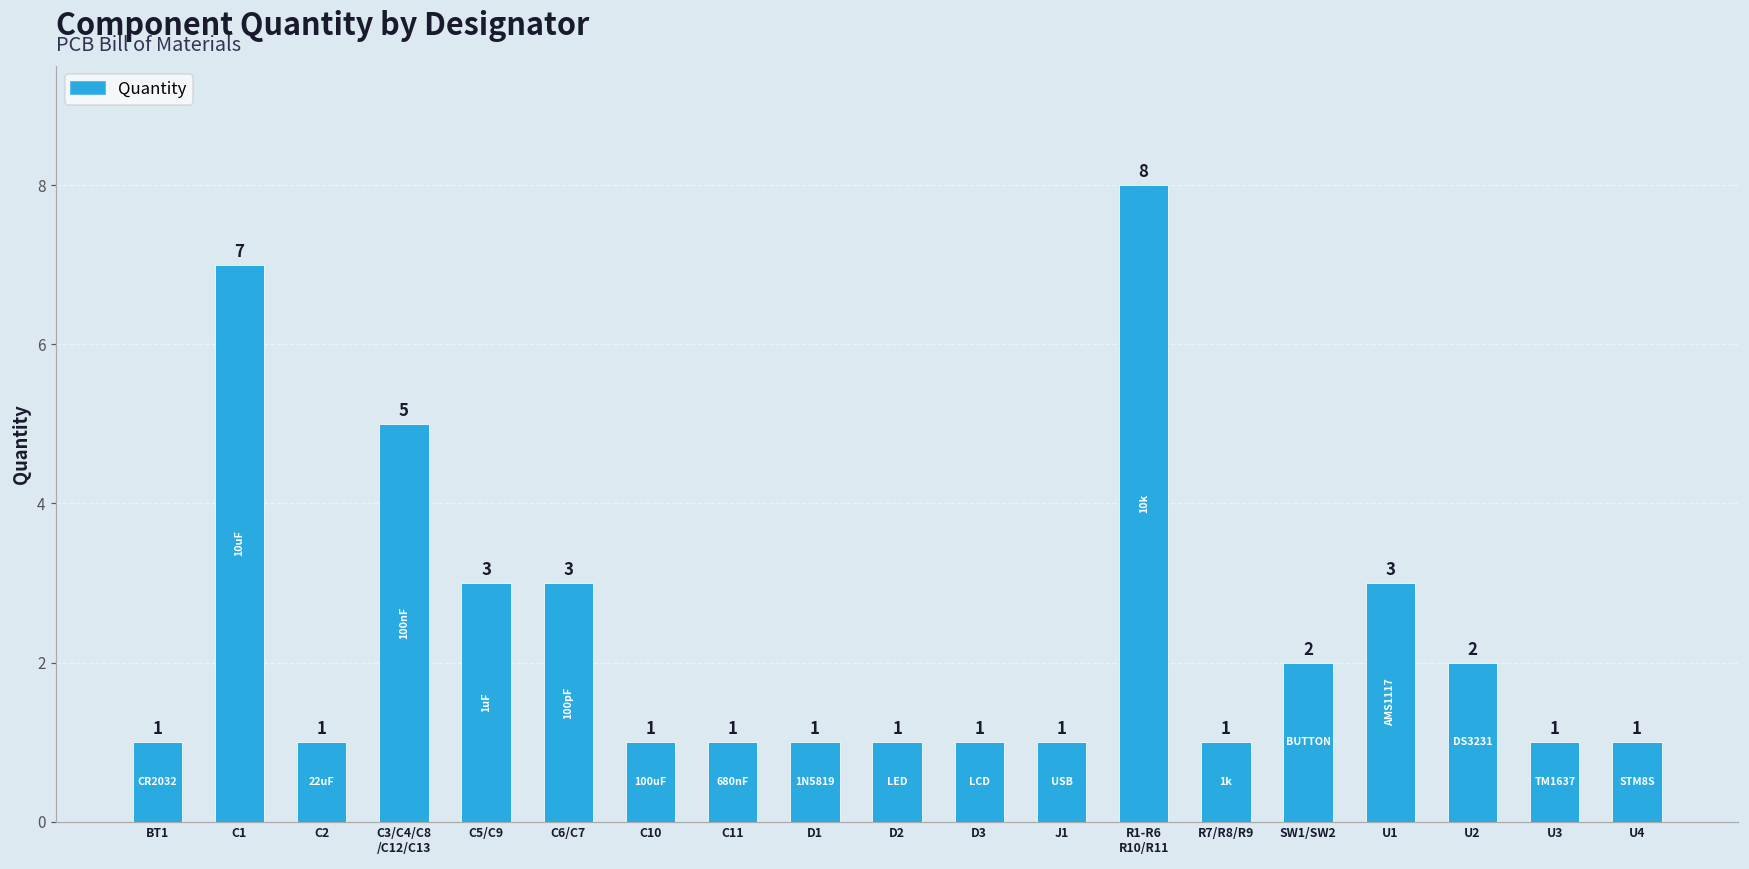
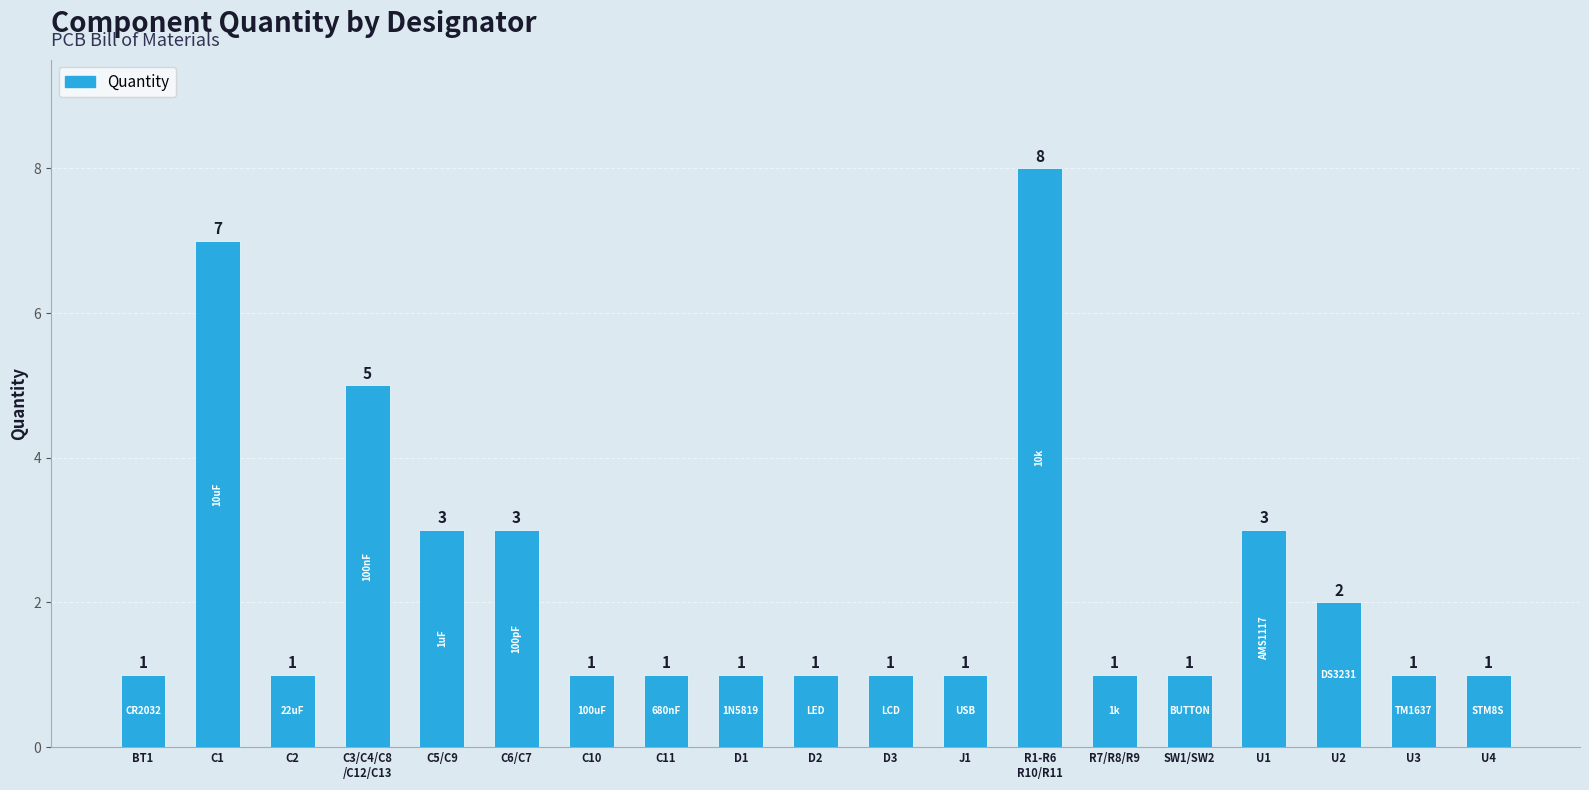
SW1/SW2: 2 -> 1
